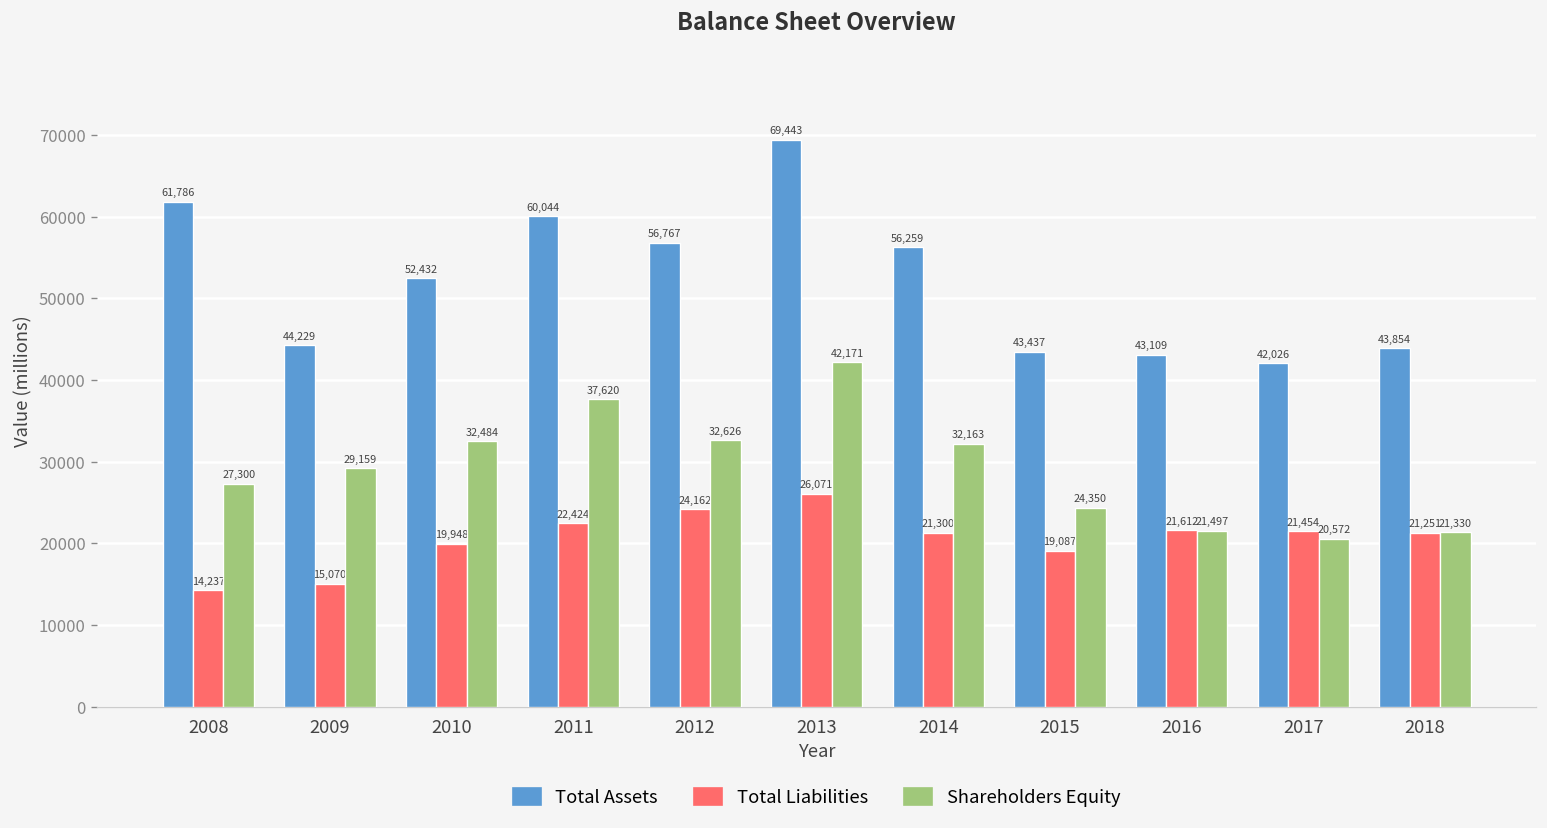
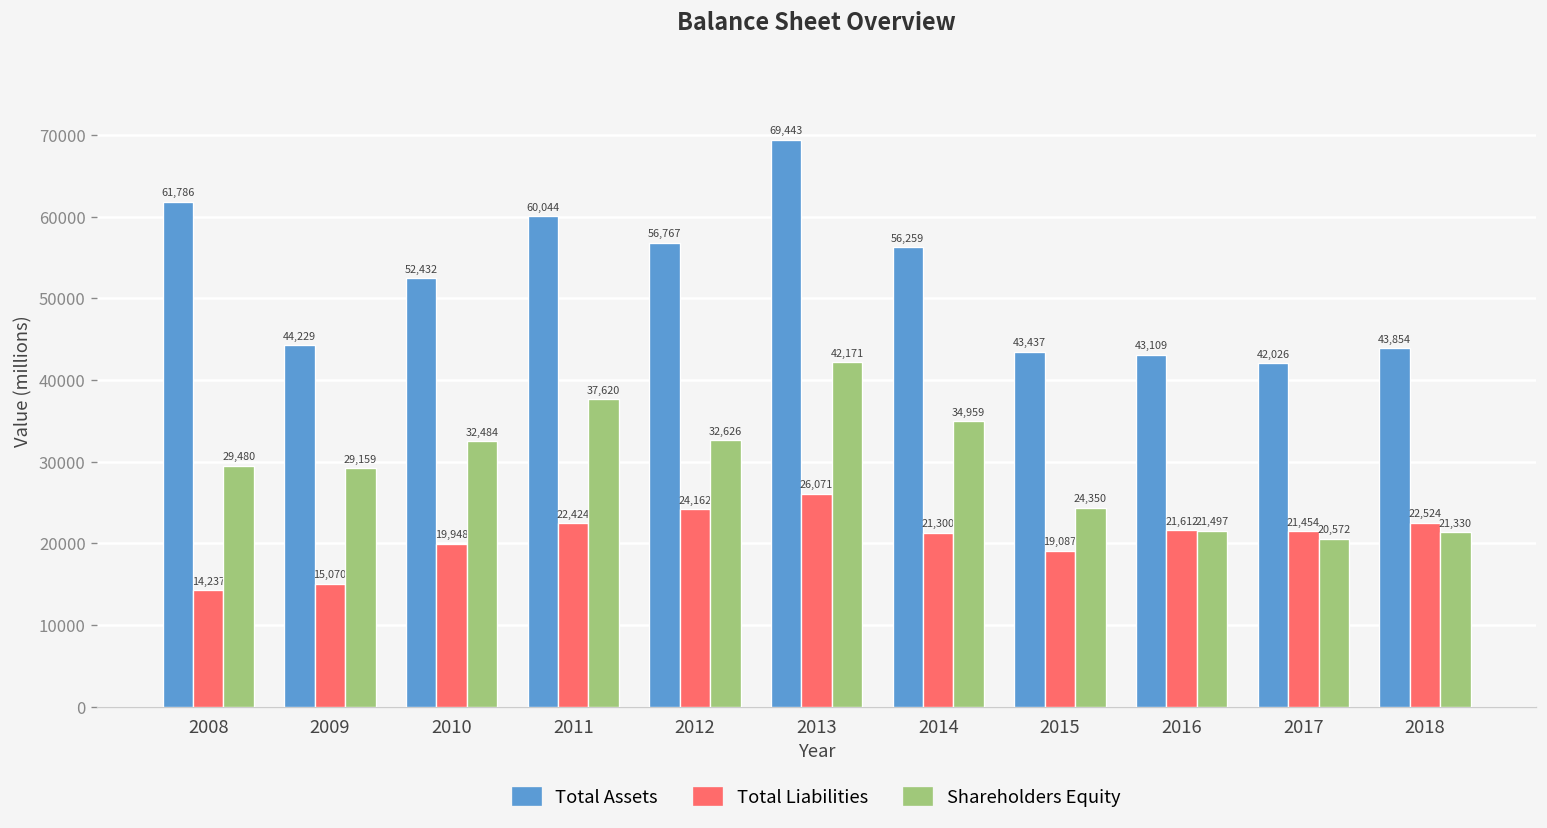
Shareholders Equity, 2008: 27,300 -> 29,480
Shareholders Equity, 2014: 32,163 -> 34,959
Total Liabilities, 2018: 21,251 -> 22,524
